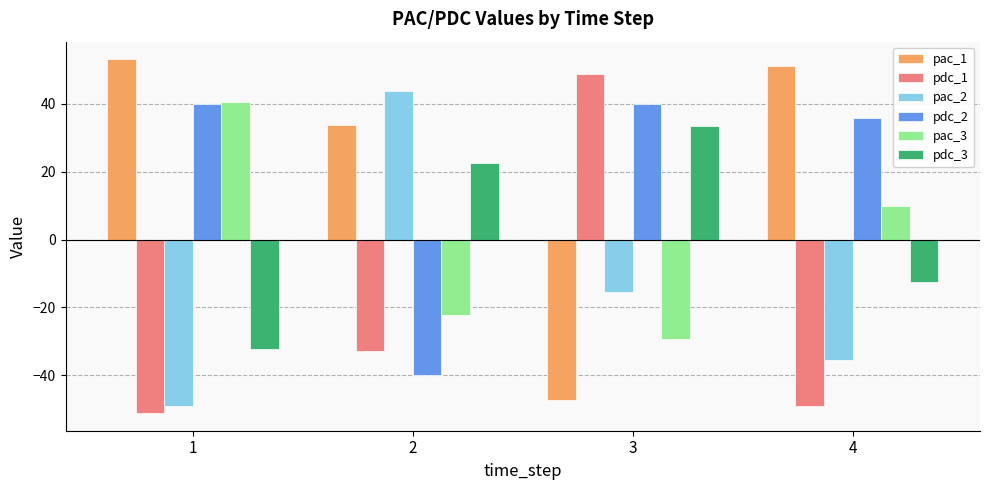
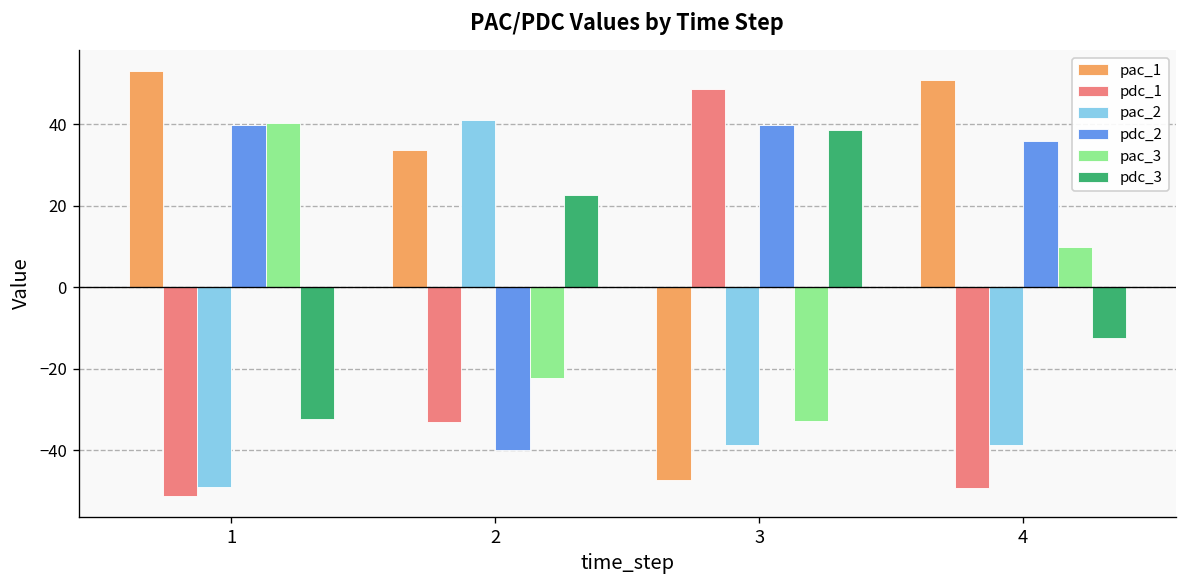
pac_2, 2: 44 -> 41
pac_2, 3: -15 -> -39
pac_3, 3: -29 -> -33
pdc_3, 3: 34 -> 39
pac_2, 4: -35 -> -39
